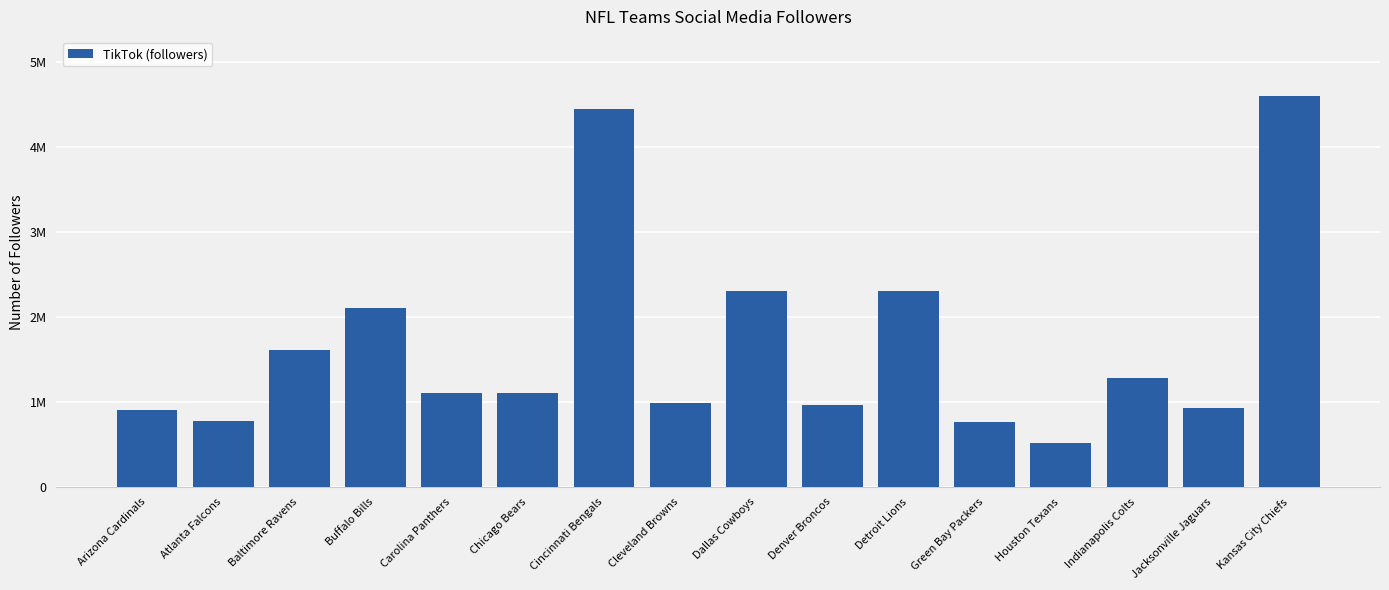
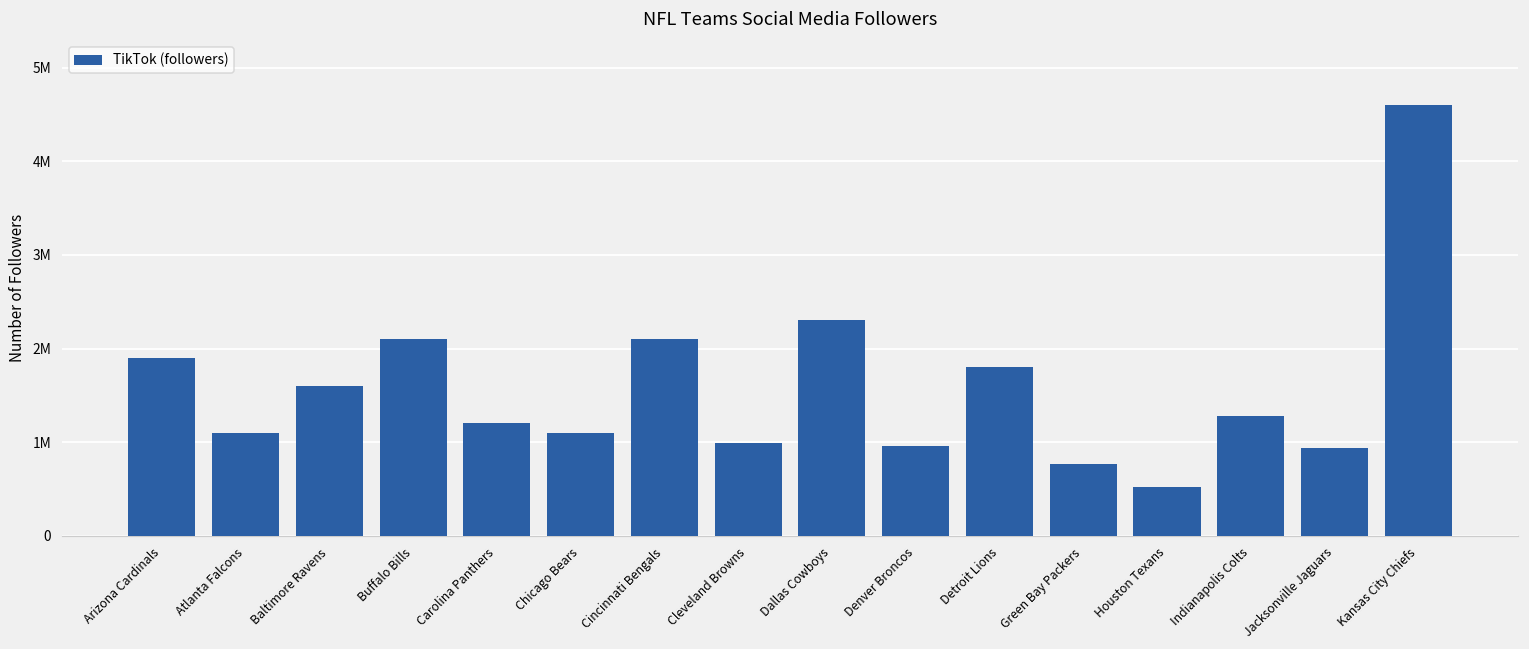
Arizona Cardinals: 900000 -> 1900000
Atlanta Falcons: 800000 -> 1100000
Carolina Panthers: 1100000 -> 1200000
Cincinnati Bengals: 4400000 -> 2100000
Detroit Lions: 2300000 -> 1800000
